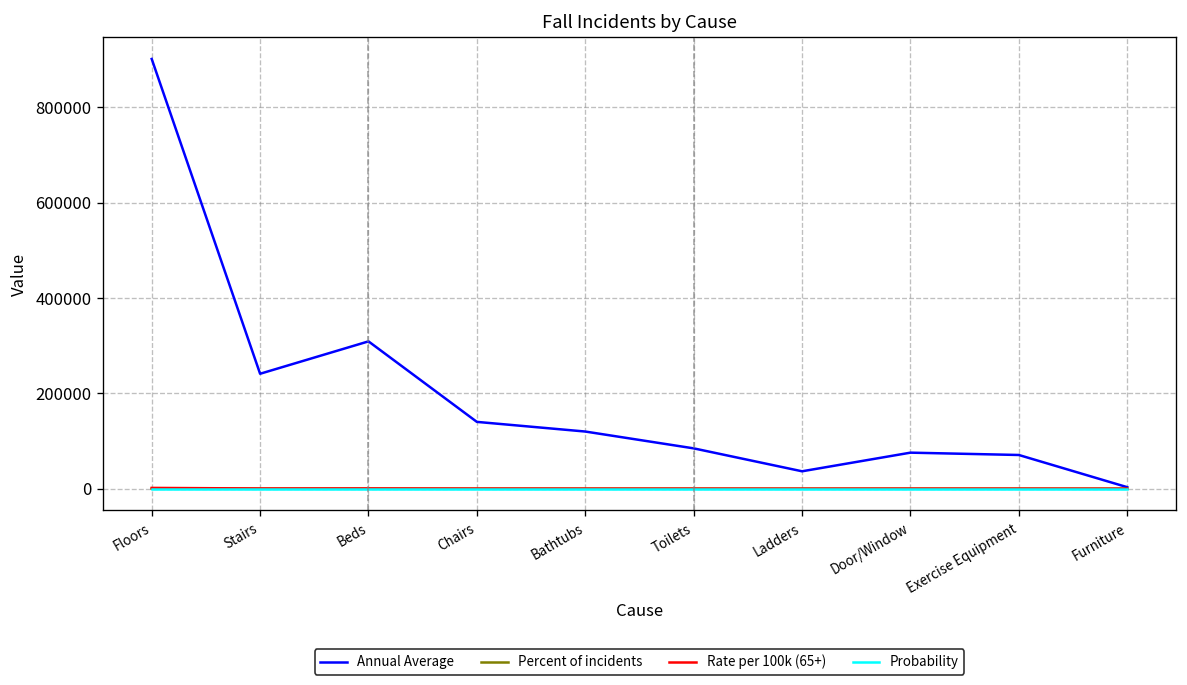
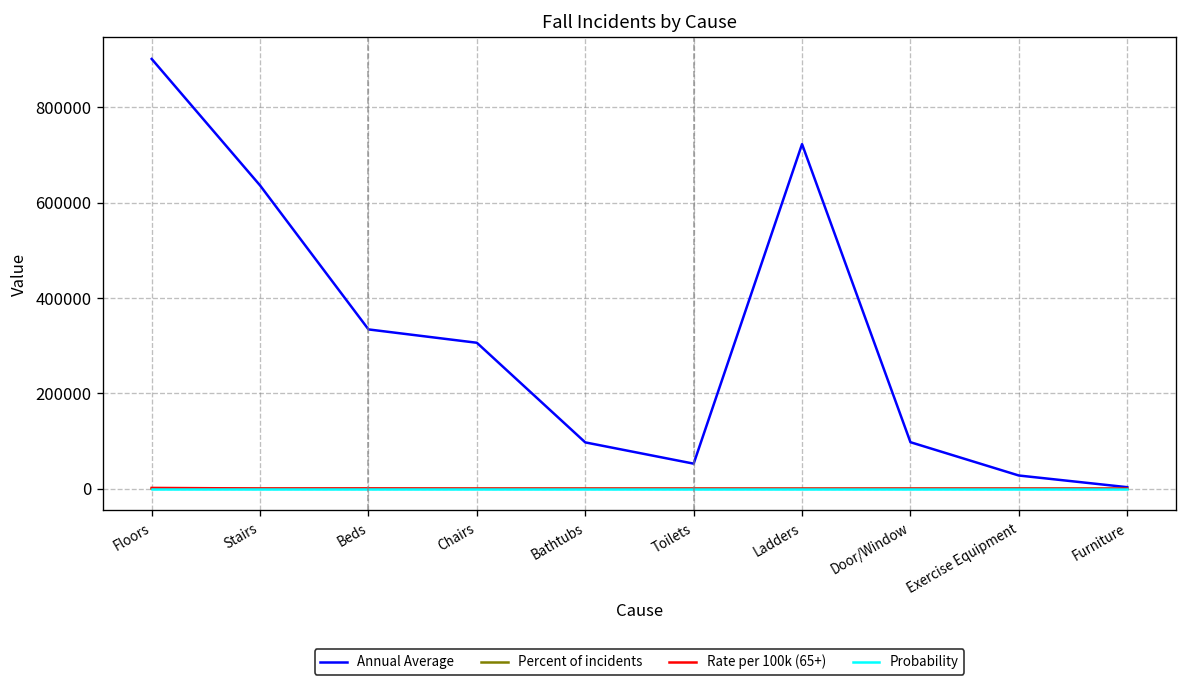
Annual Average, Stairs: 240000 -> 640000
Annual Average, Beds: 310000 -> 330000
Annual Average, Chairs: 140000 -> 310000
Annual Average, Bathtubs: 120000 -> 100000
Annual Average, Toilets: 80000 -> 50000
Annual Average, Ladders: 40000 -> 720000
Annual Average, Door/Window: 80000 -> 100000
Annual Average, Exercise Equipment: 70000 -> 30000
